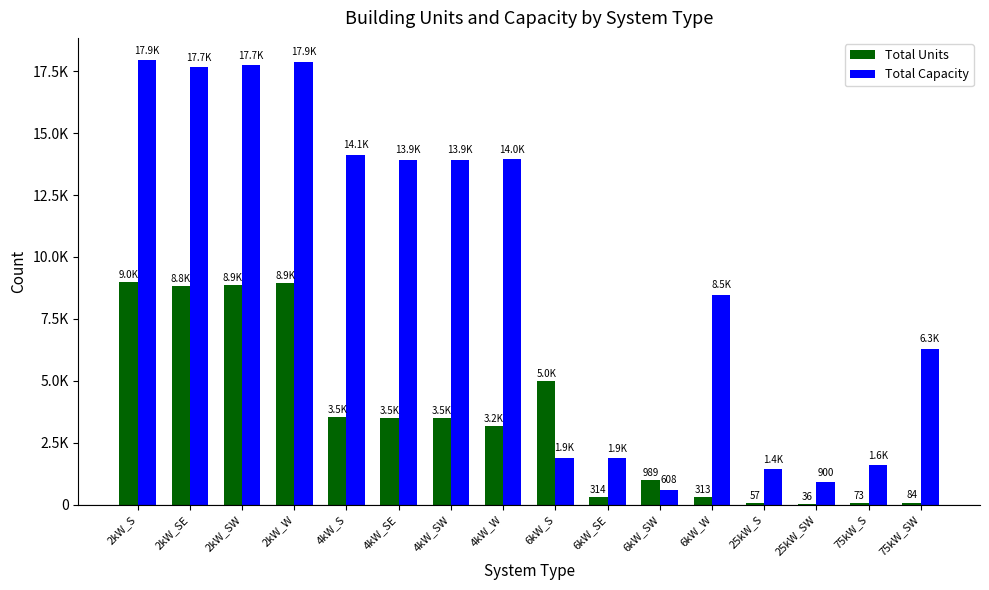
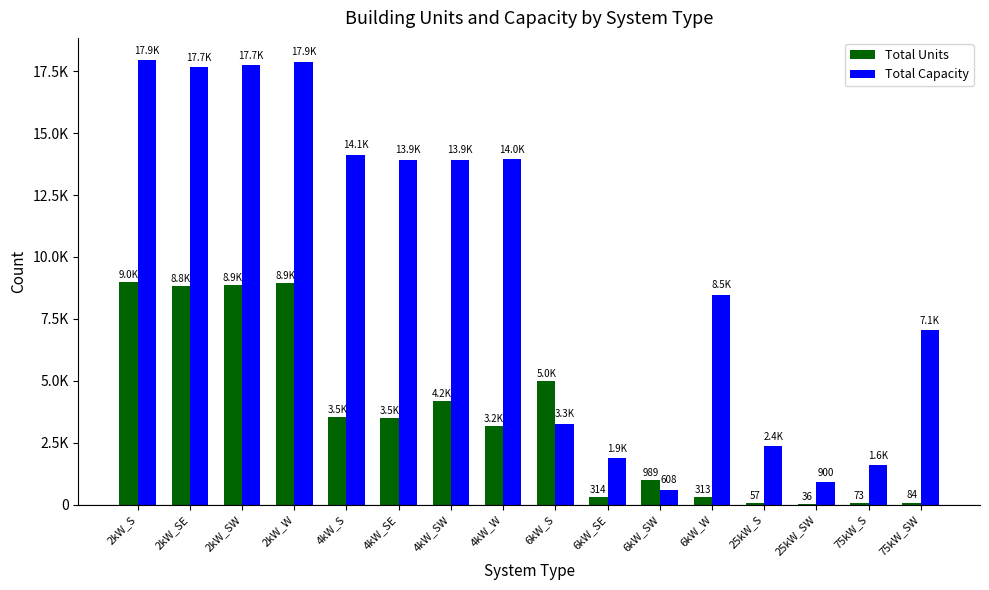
Total Units, 4kW_SW: 3.5K -> 4.2K
Total Capacity, 6kW_S: 1.9K -> 3.3K
Total Capacity, 25kW_S: 1.4K -> 2.4K
Total Capacity, 75kW_SW: 6.3K -> 7.1K
